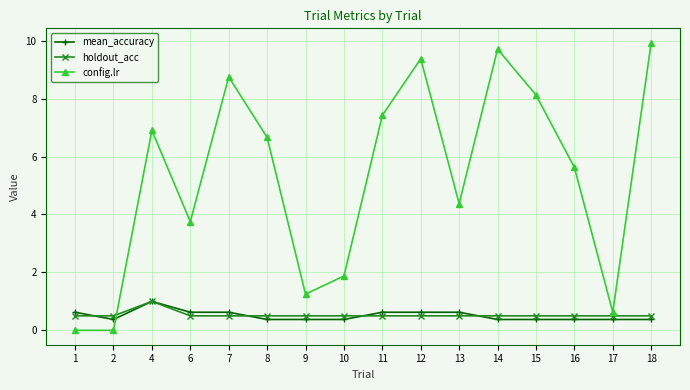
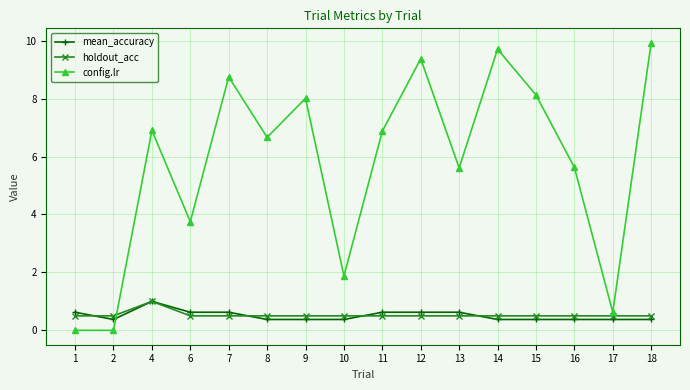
config.lr, 9: 1.3 -> 8.0
config.lr, 11: 7.4 -> 6.9
config.lr, 13: 4.4 -> 5.6
